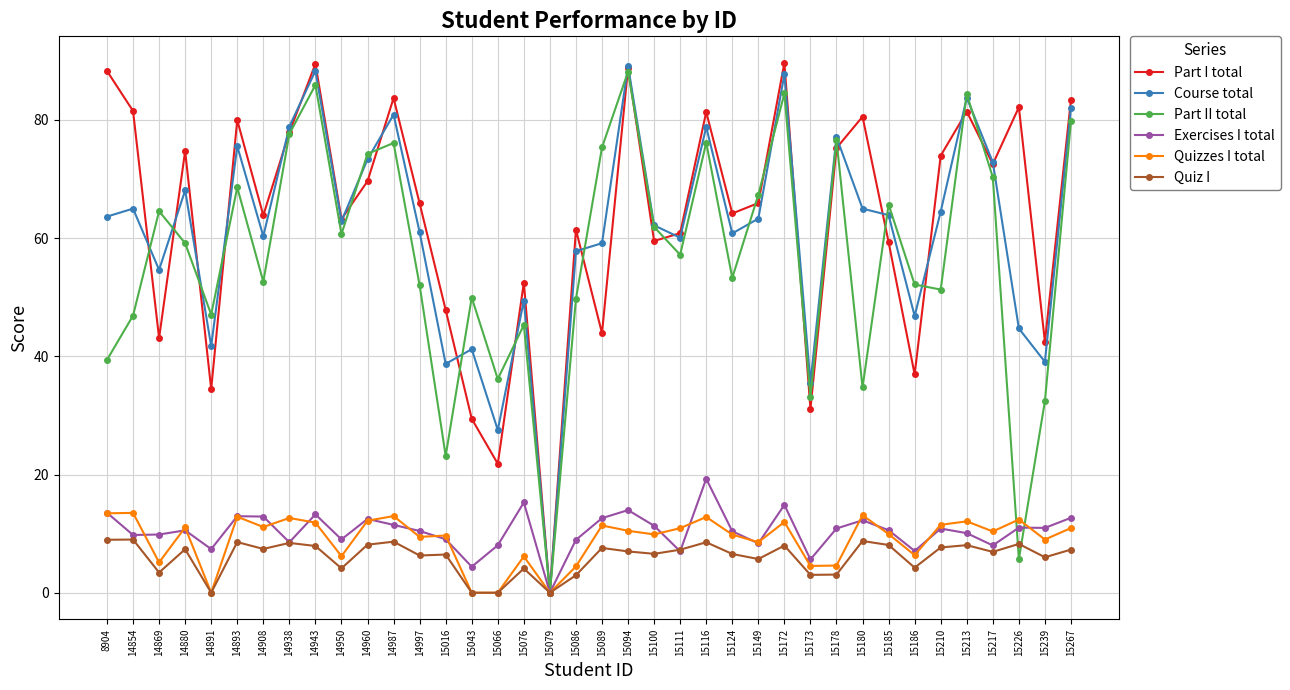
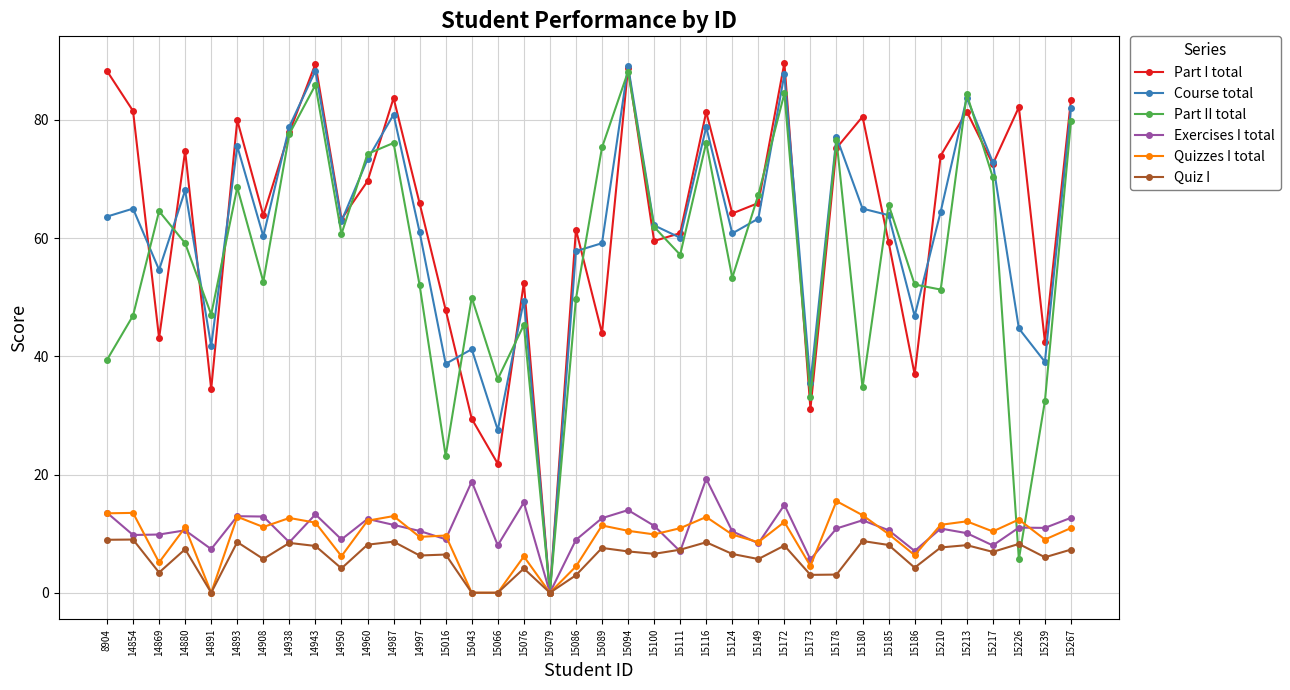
Quiz I, 14908: 7 -> 6
Exercises I total, 15043: 4 -> 19
Quizzes I total, 15178: 5 -> 16
